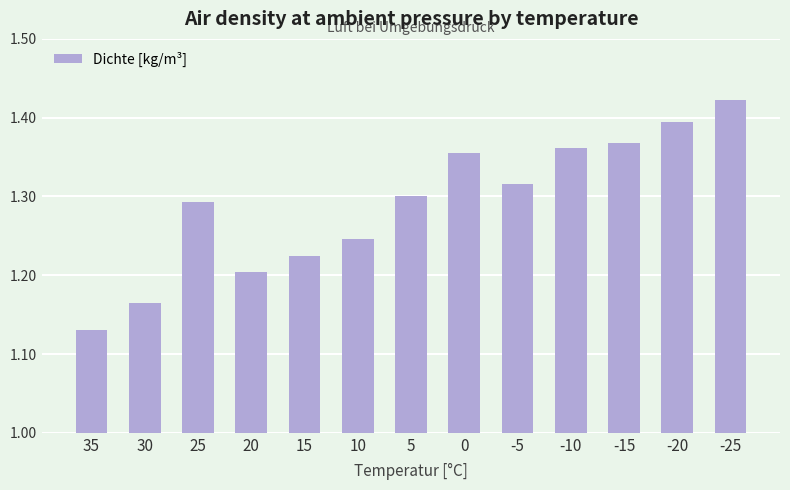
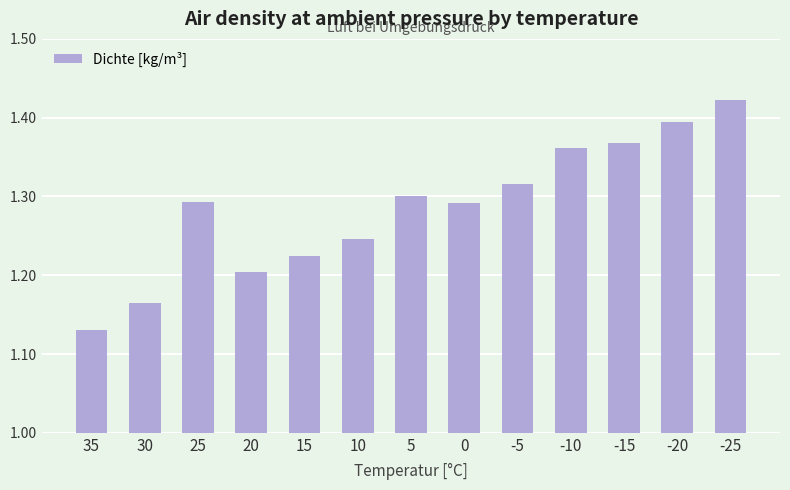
0: 1.36 -> 1.29
